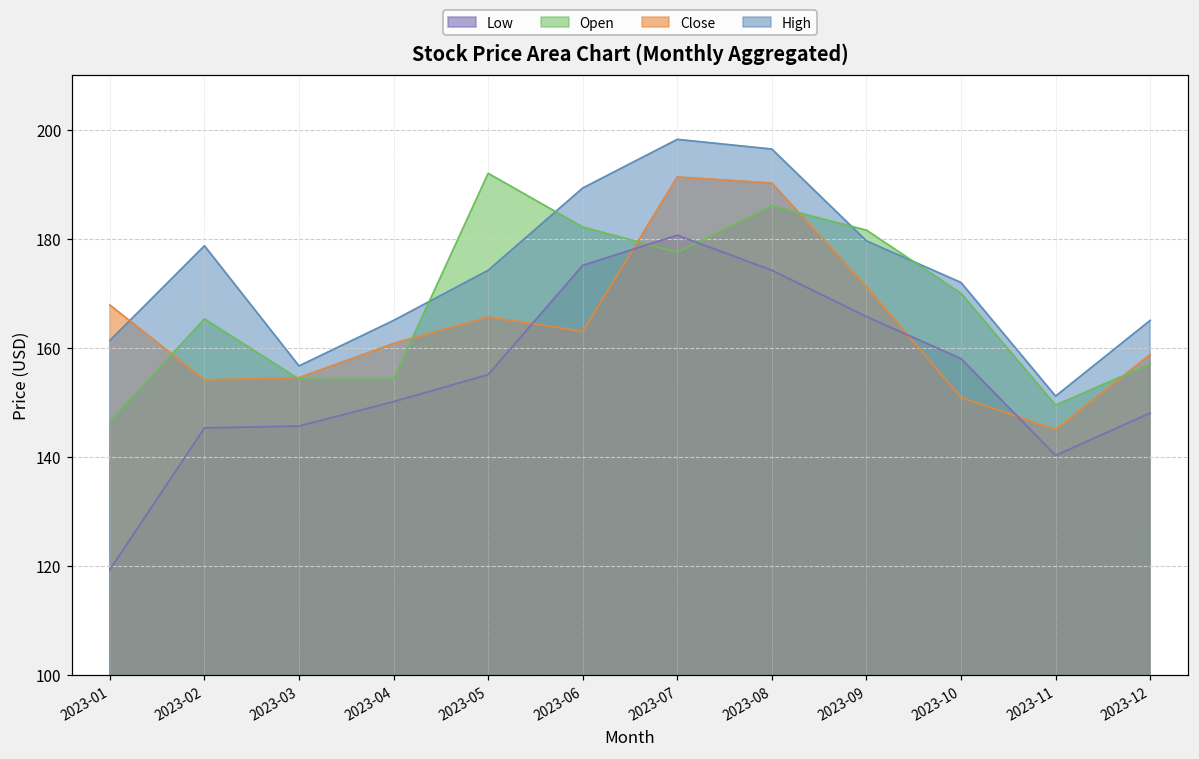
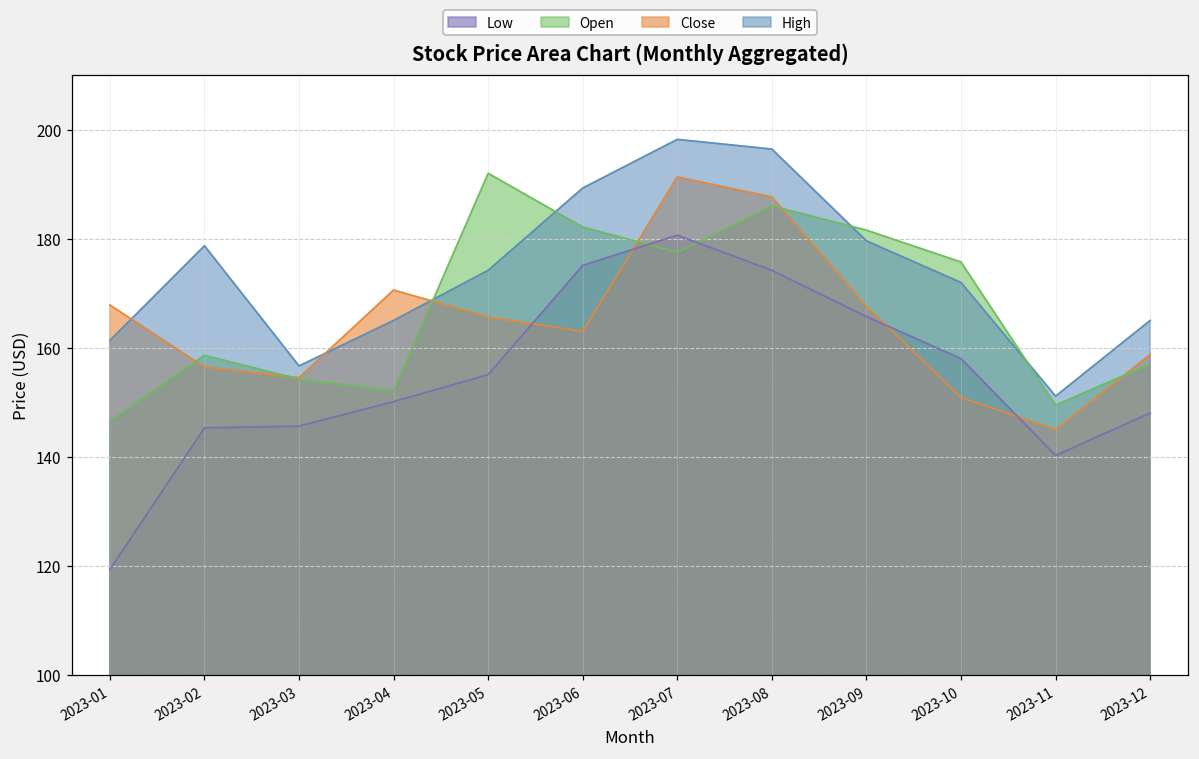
Open, 2023-02: 165 -> 159
Close, 2023-02: 154 -> 156
Open, 2023-04: 154 -> 152
Close, 2023-04: 161 -> 171
Close, 2023-08: 190 -> 188
Close, 2023-09: 171 -> 168
Open, 2023-10: 170 -> 176
